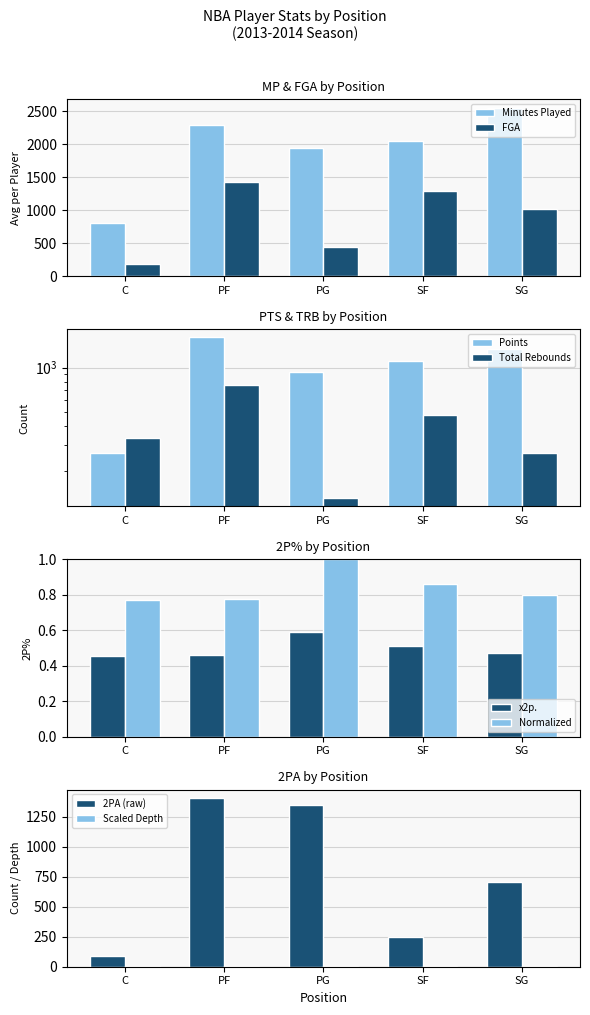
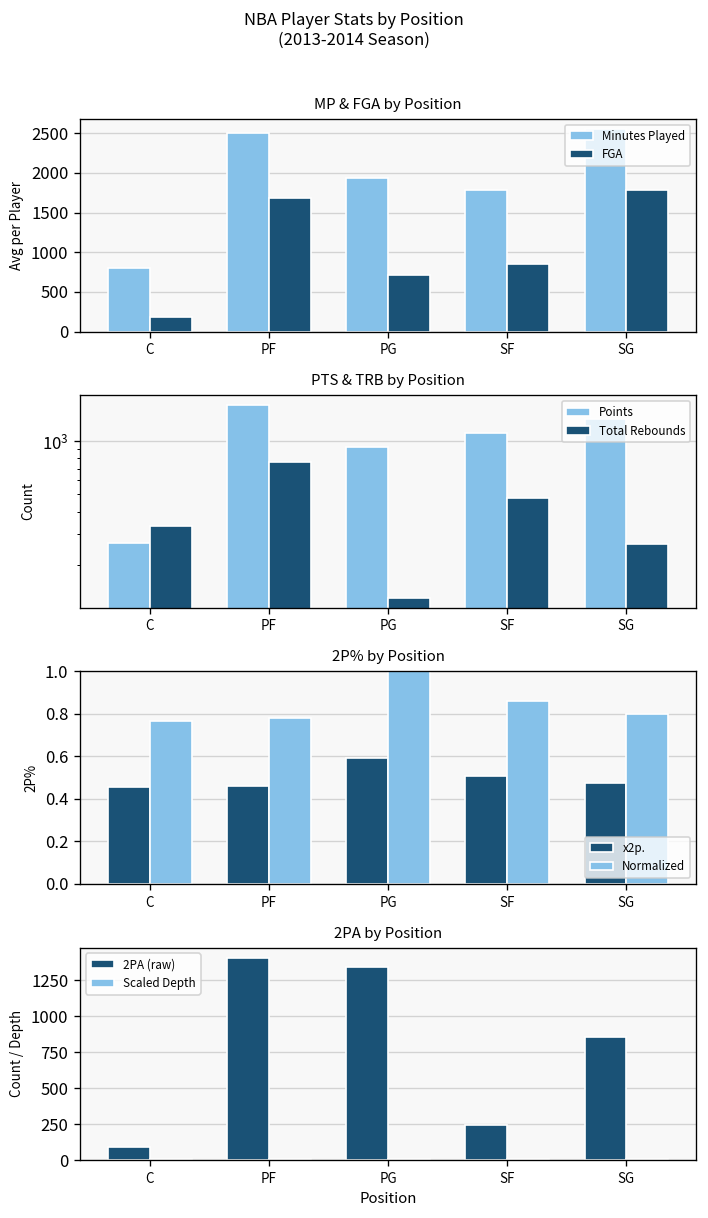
MP & FGA by Position, Minutes Played, PF: 2300 -> 2500
MP & FGA by Position, FGA, PF: 1400 -> 1700
MP & FGA by Position, FGA, PG: 400 -> 700
MP & FGA by Position, Minutes Played, SF: 2000 -> 1800
MP & FGA by Position, FGA, SF: 1300 -> 900
MP & FGA by Position, FGA, SG: 1000 -> 1800
2PA by Position, 2PA (raw), SG: 710 -> 860
